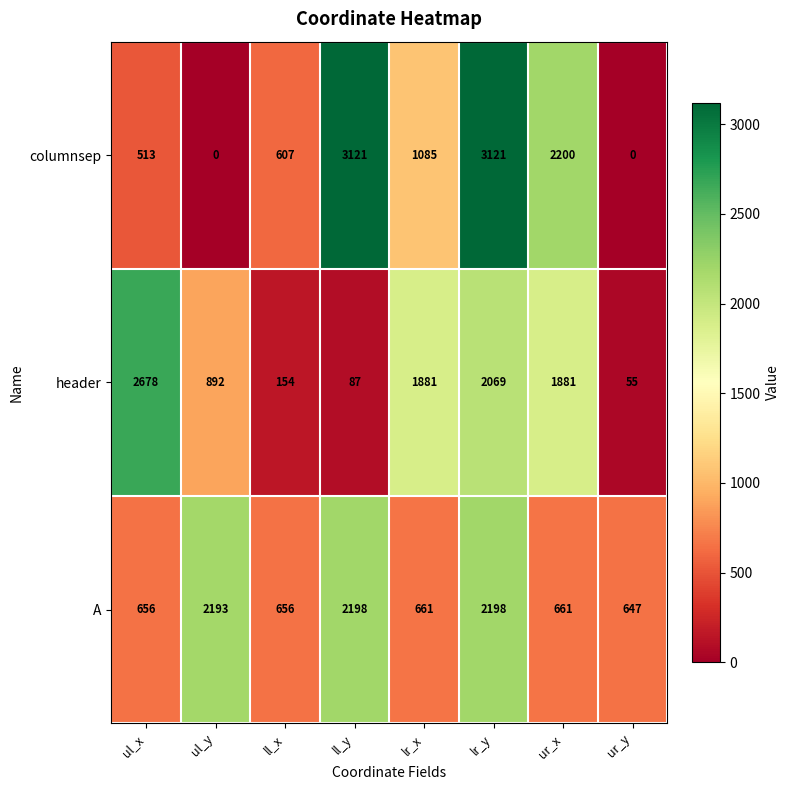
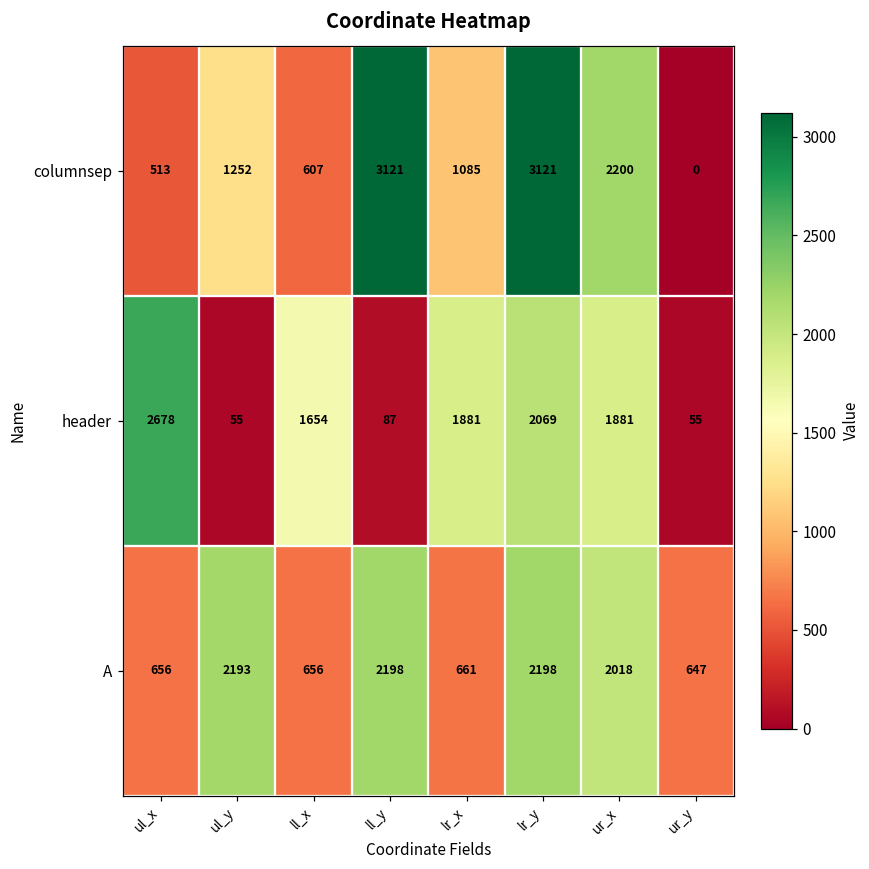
columnsep, ul_y: 0 -> 1252
header, ul_y: 892 -> 55
header, ll_x: 154 -> 1654
A, ur_x: 661 -> 2018
